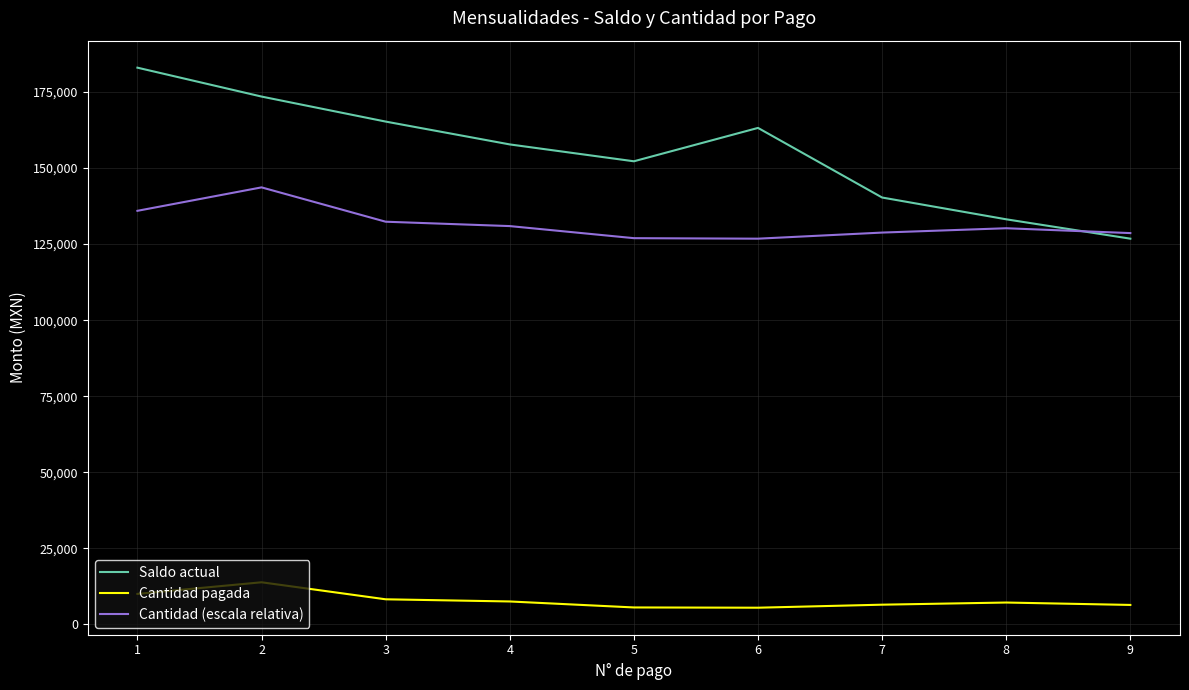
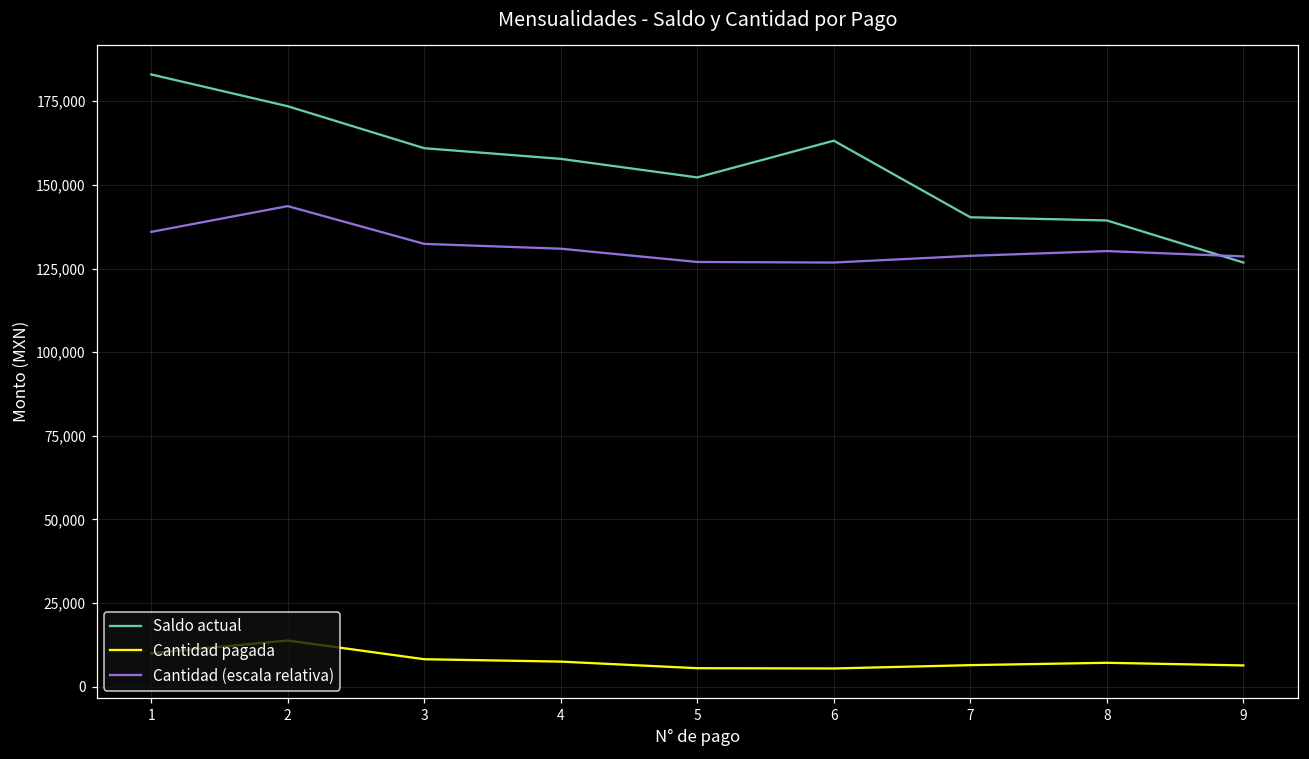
Saldo actual, 3: 165,000 -> 161,000
Saldo actual, 8: 133,000 -> 139,000
